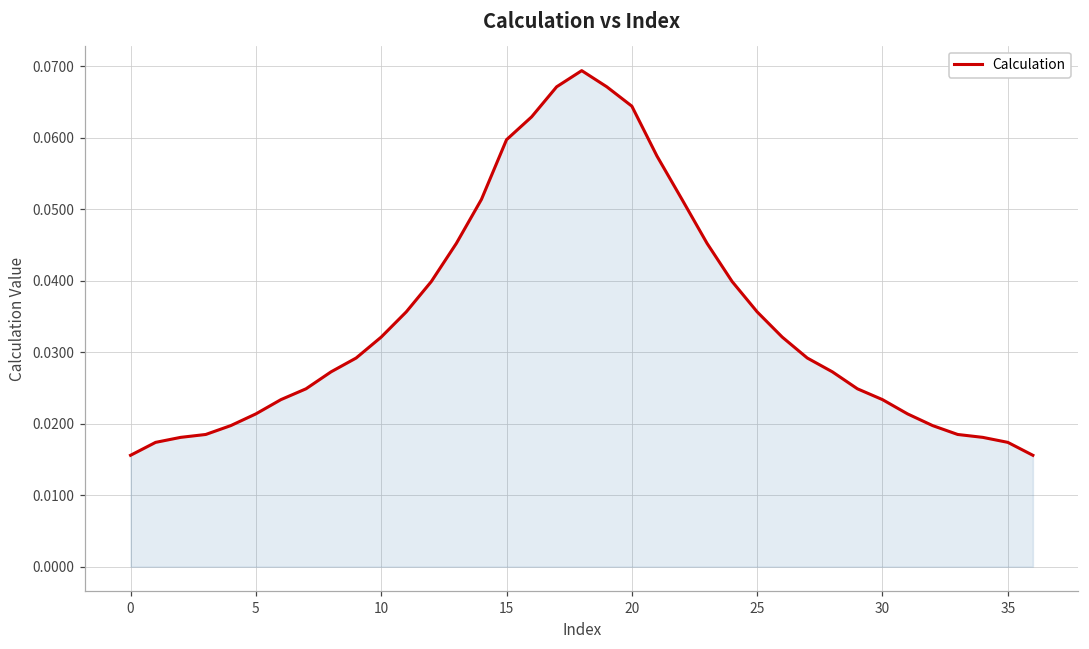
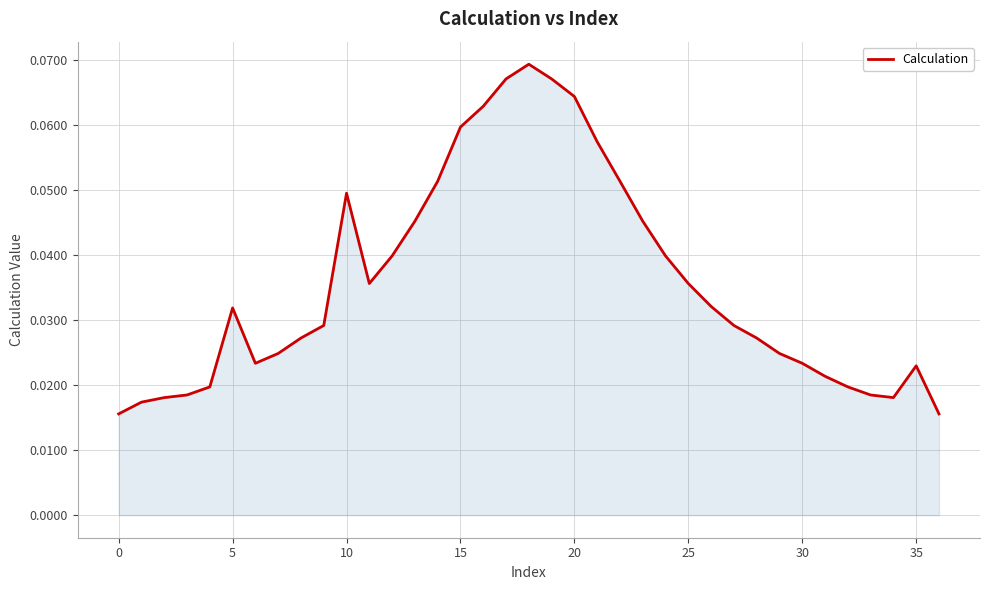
5: 0.021 -> 0.032
10: 0.032 -> 0.050
35: 0.017 -> 0.023
